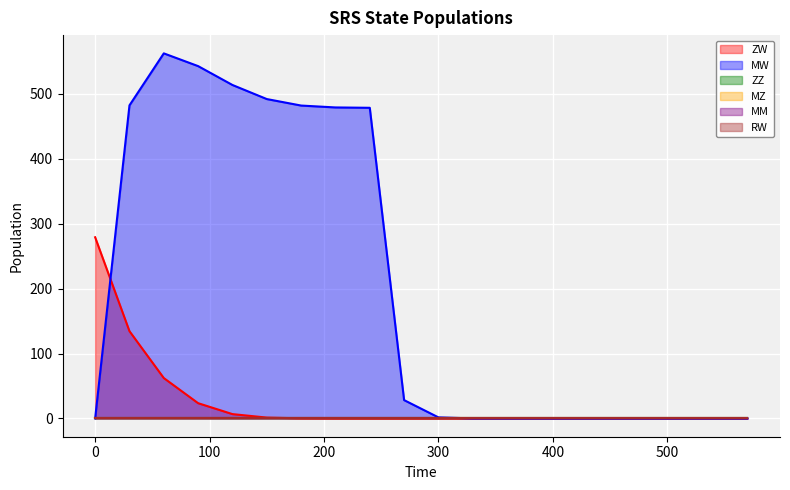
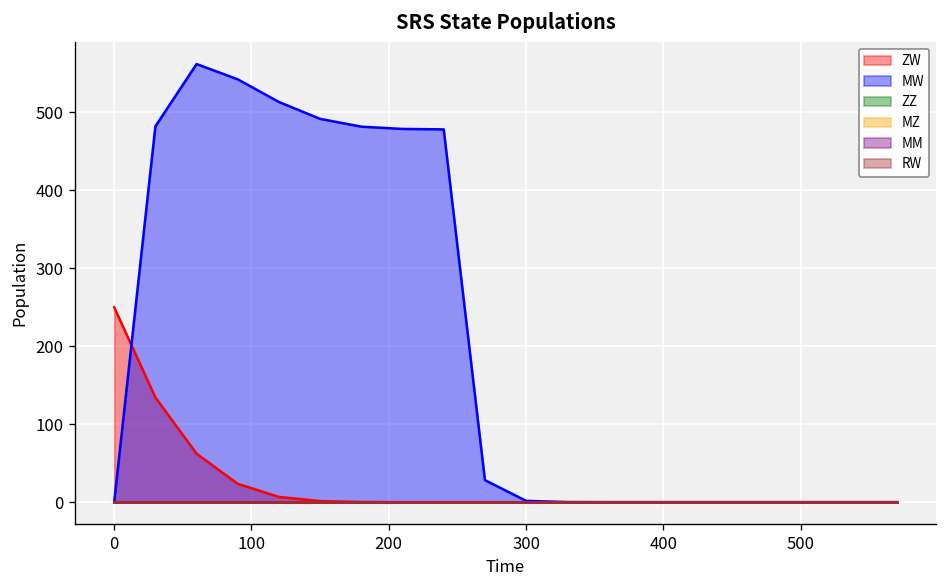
ZW, 0: 280 -> 250
